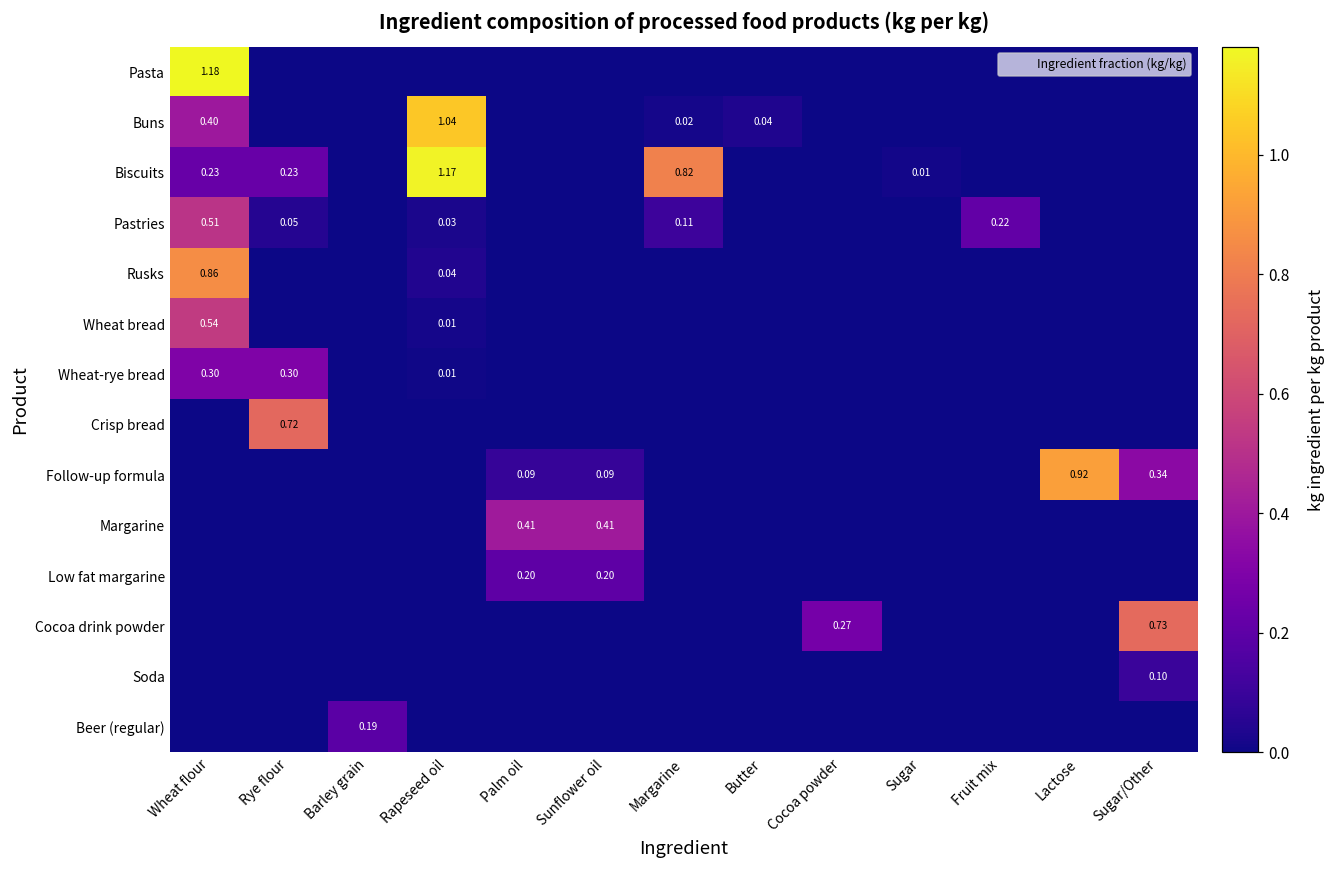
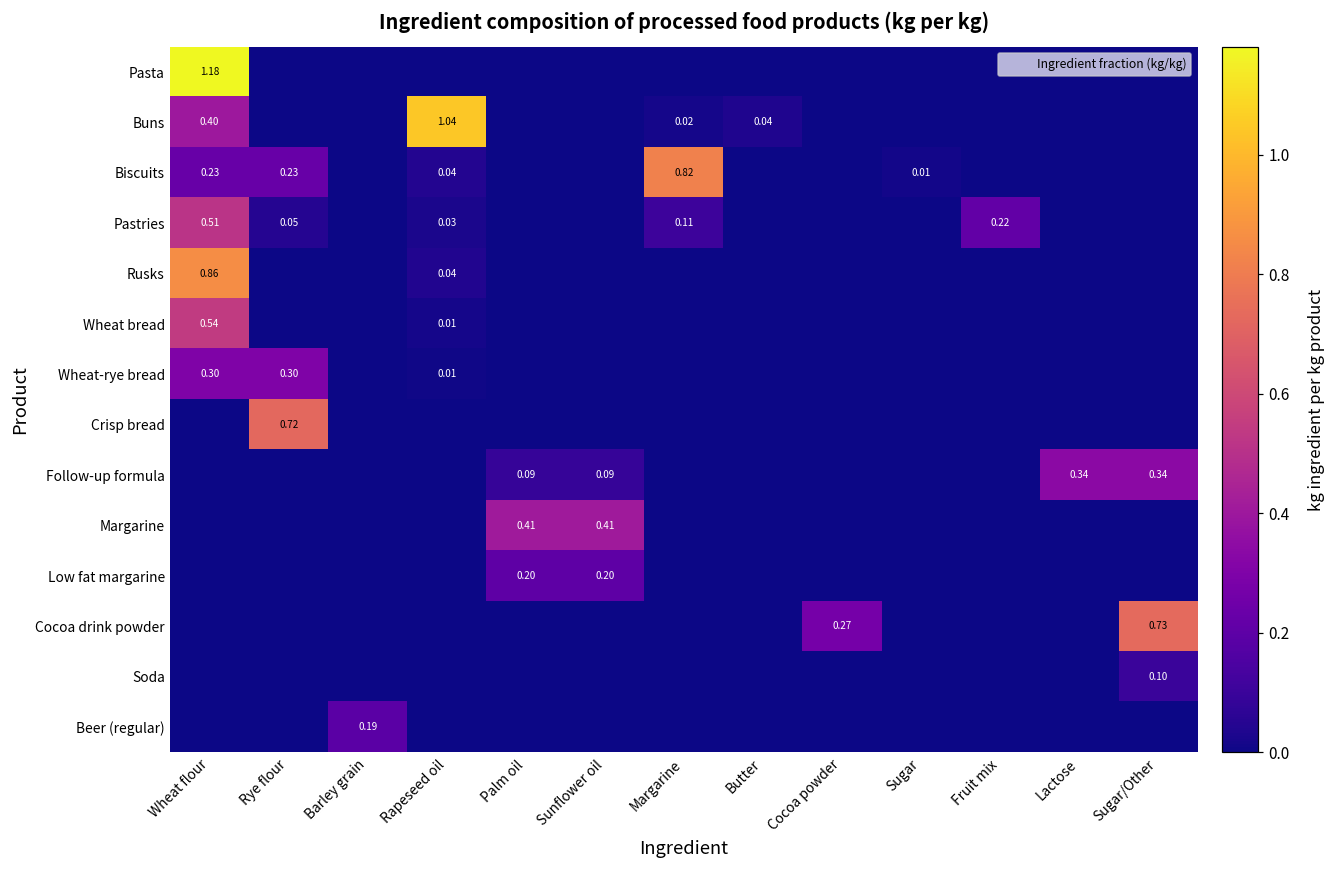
Biscuits, Rapeseed oil: 1.17 -> 0.04
Follow-up formula, Lactose: 0.92 -> 0.34
